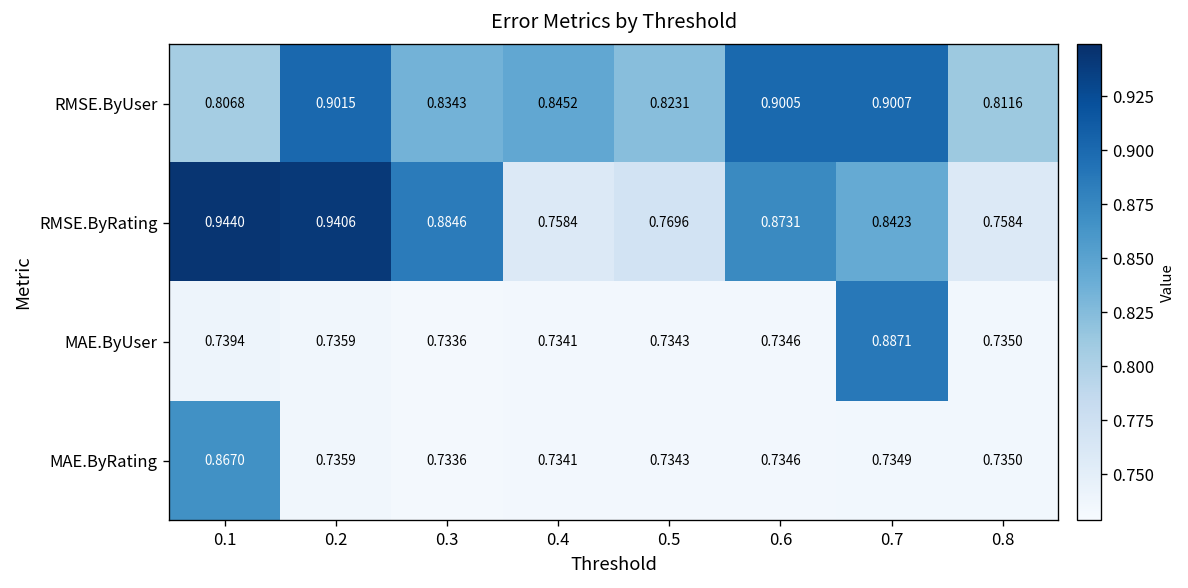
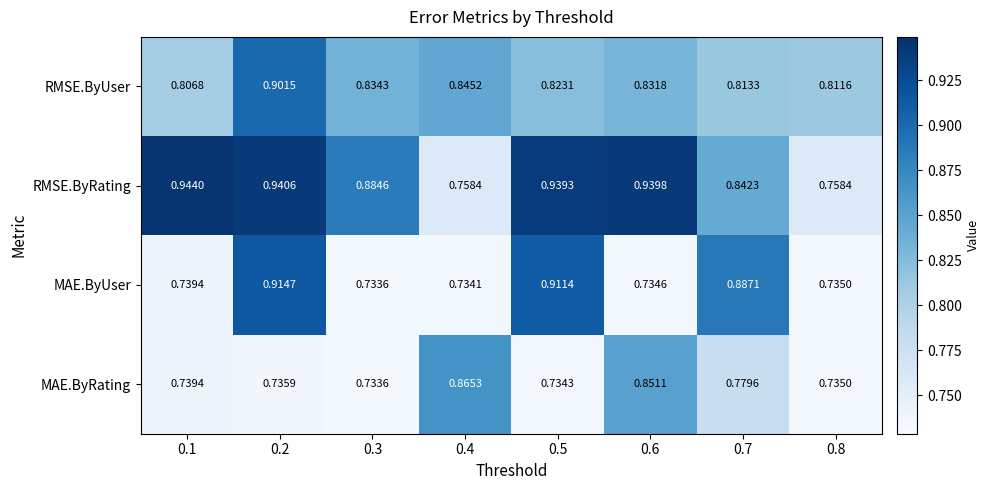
RMSE.ByUser, 0.6: 0.9005 -> 0.8318
RMSE.ByUser, 0.7: 0.9007 -> 0.8133
RMSE.ByRating, 0.5: 0.7696 -> 0.9393
RMSE.ByRating, 0.6: 0.8731 -> 0.9398
MAE.ByUser, 0.2: 0.7359 -> 0.9147
MAE.ByUser, 0.5: 0.7343 -> 0.9114
MAE.ByRating, 0.1: 0.8670 -> 0.7394
MAE.ByRating, 0.4: 0.7341 -> 0.8653
MAE.ByRating, 0.6: 0.7346 -> 0.8511
MAE.ByRating, 0.7: 0.7349 -> 0.7796
